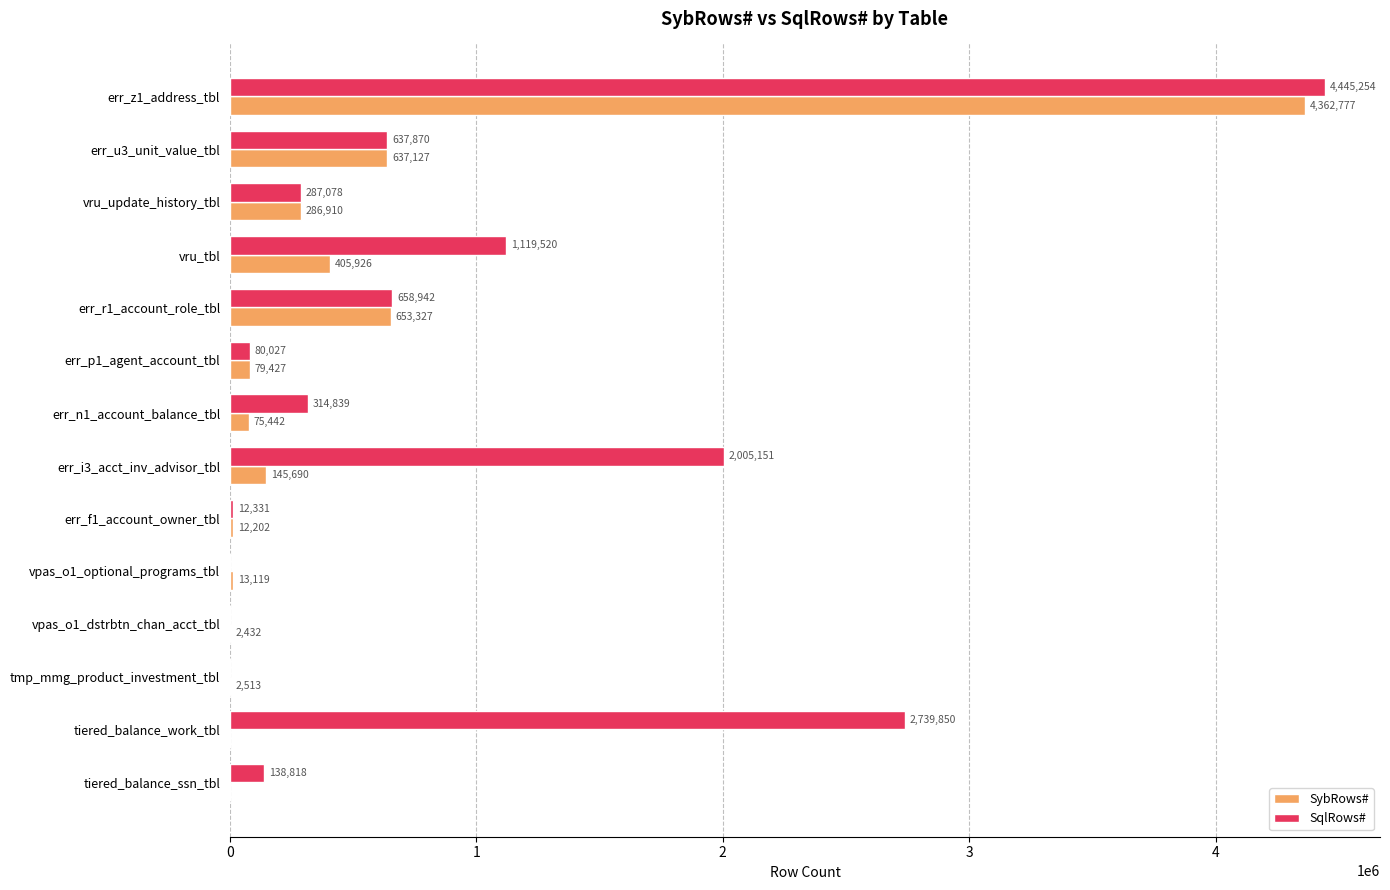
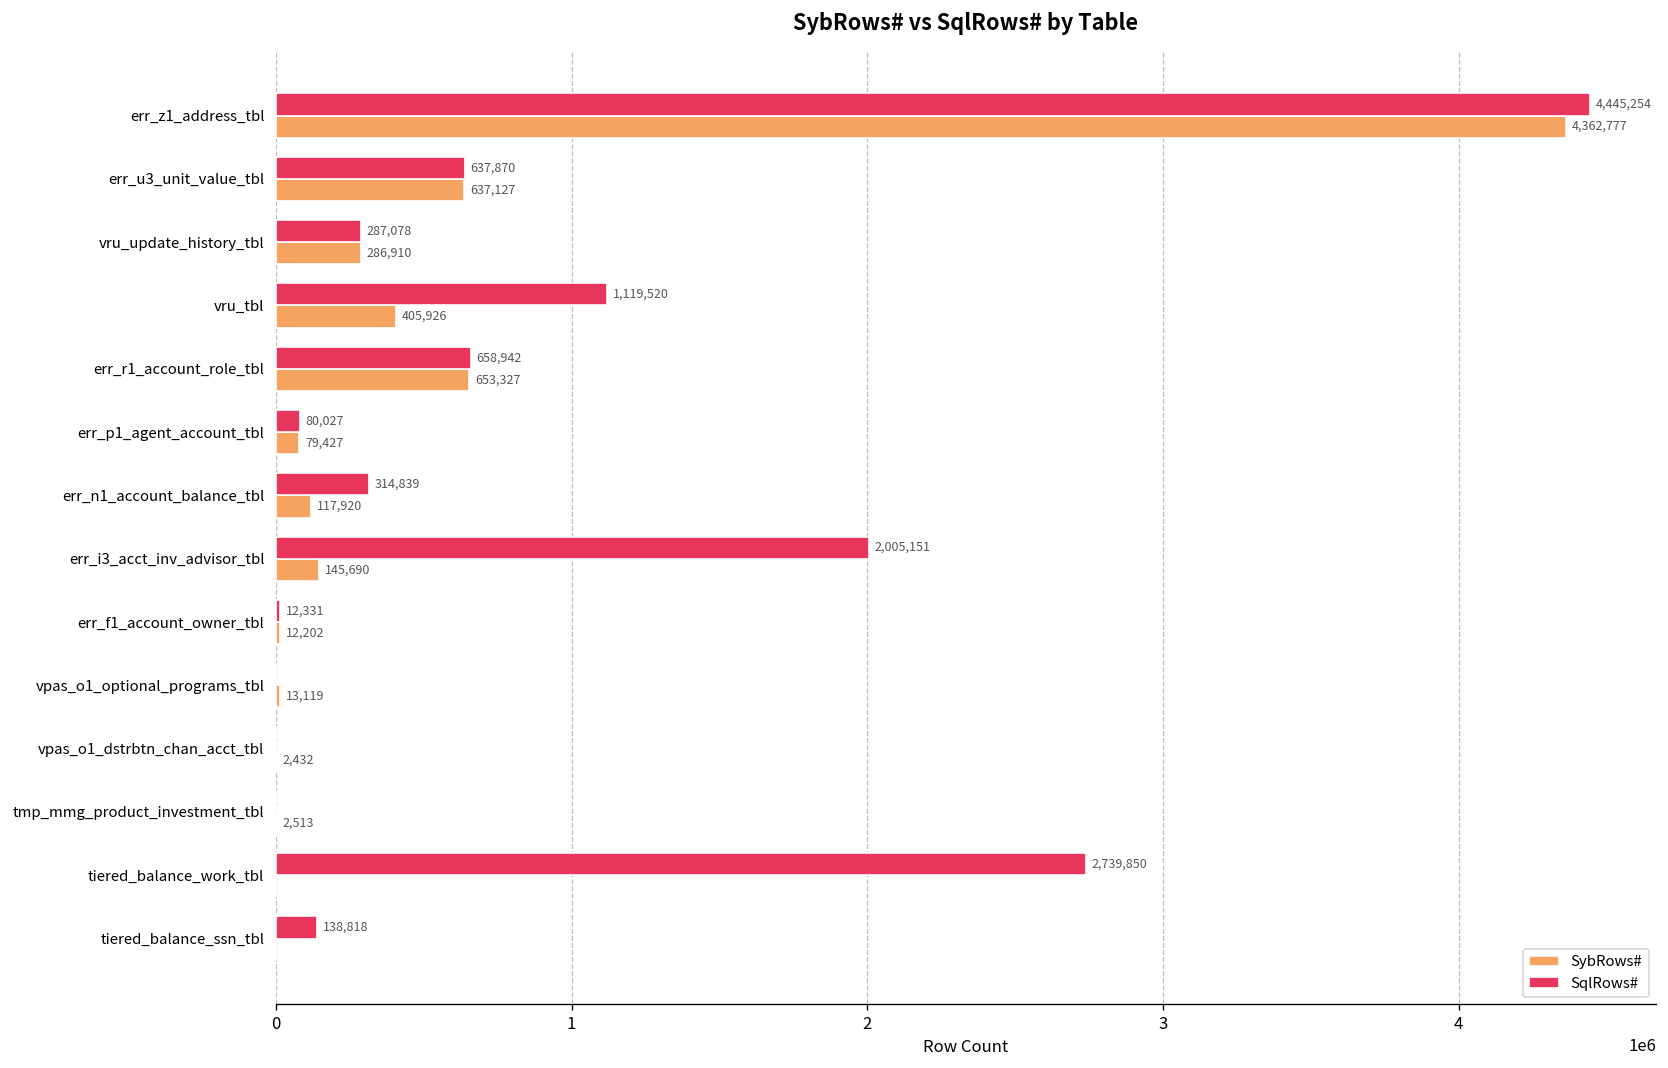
SybRows#, err_n1_account_balance_tbl: 75,442 -> 117,920
